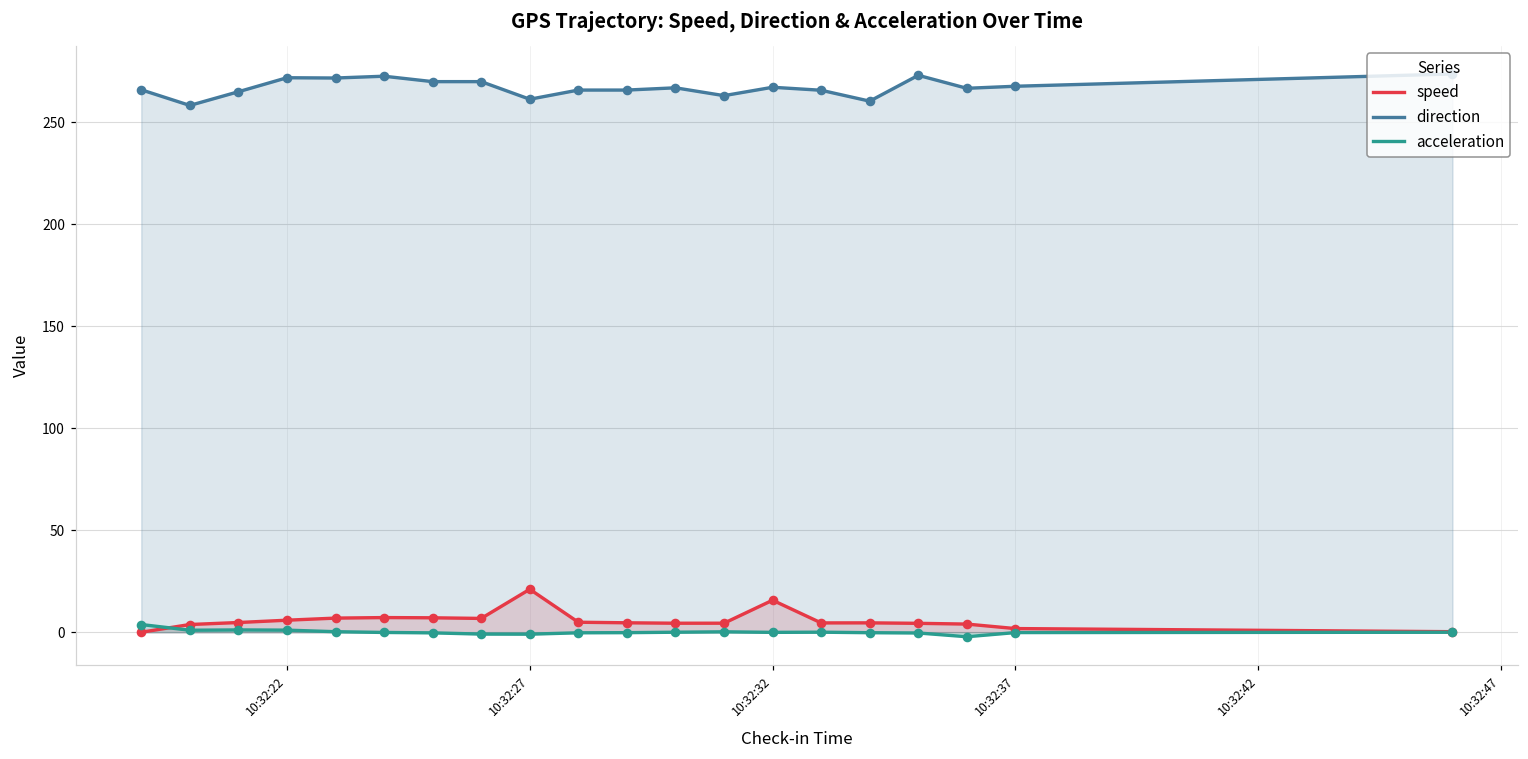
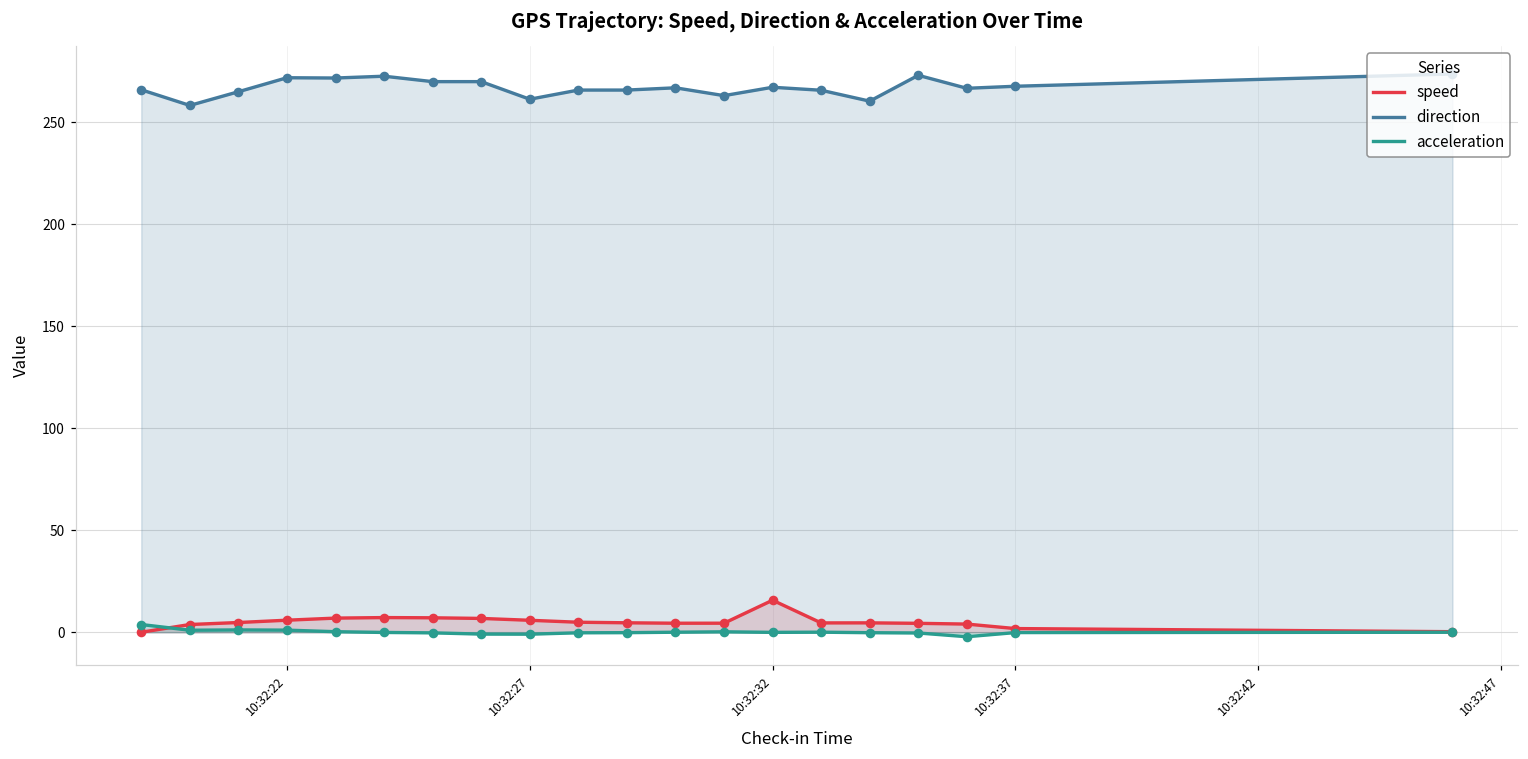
speed, 10:32:27: 21 -> 6
